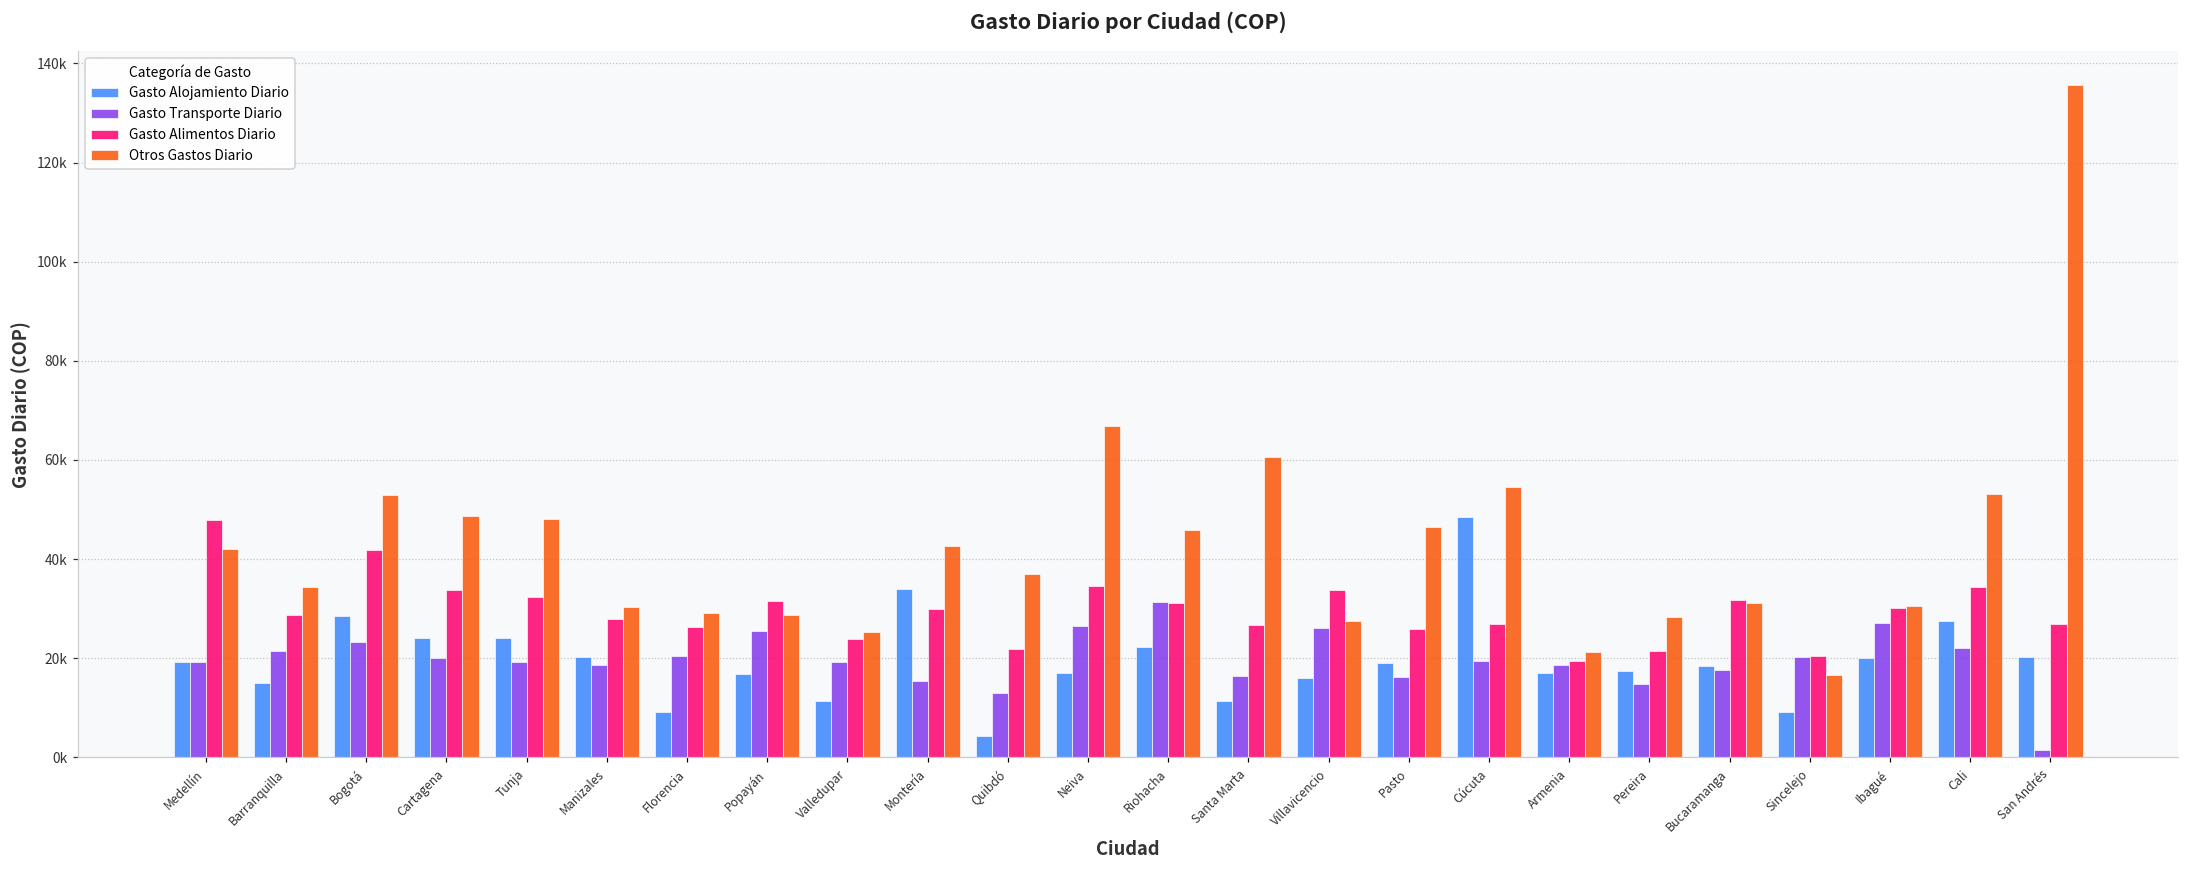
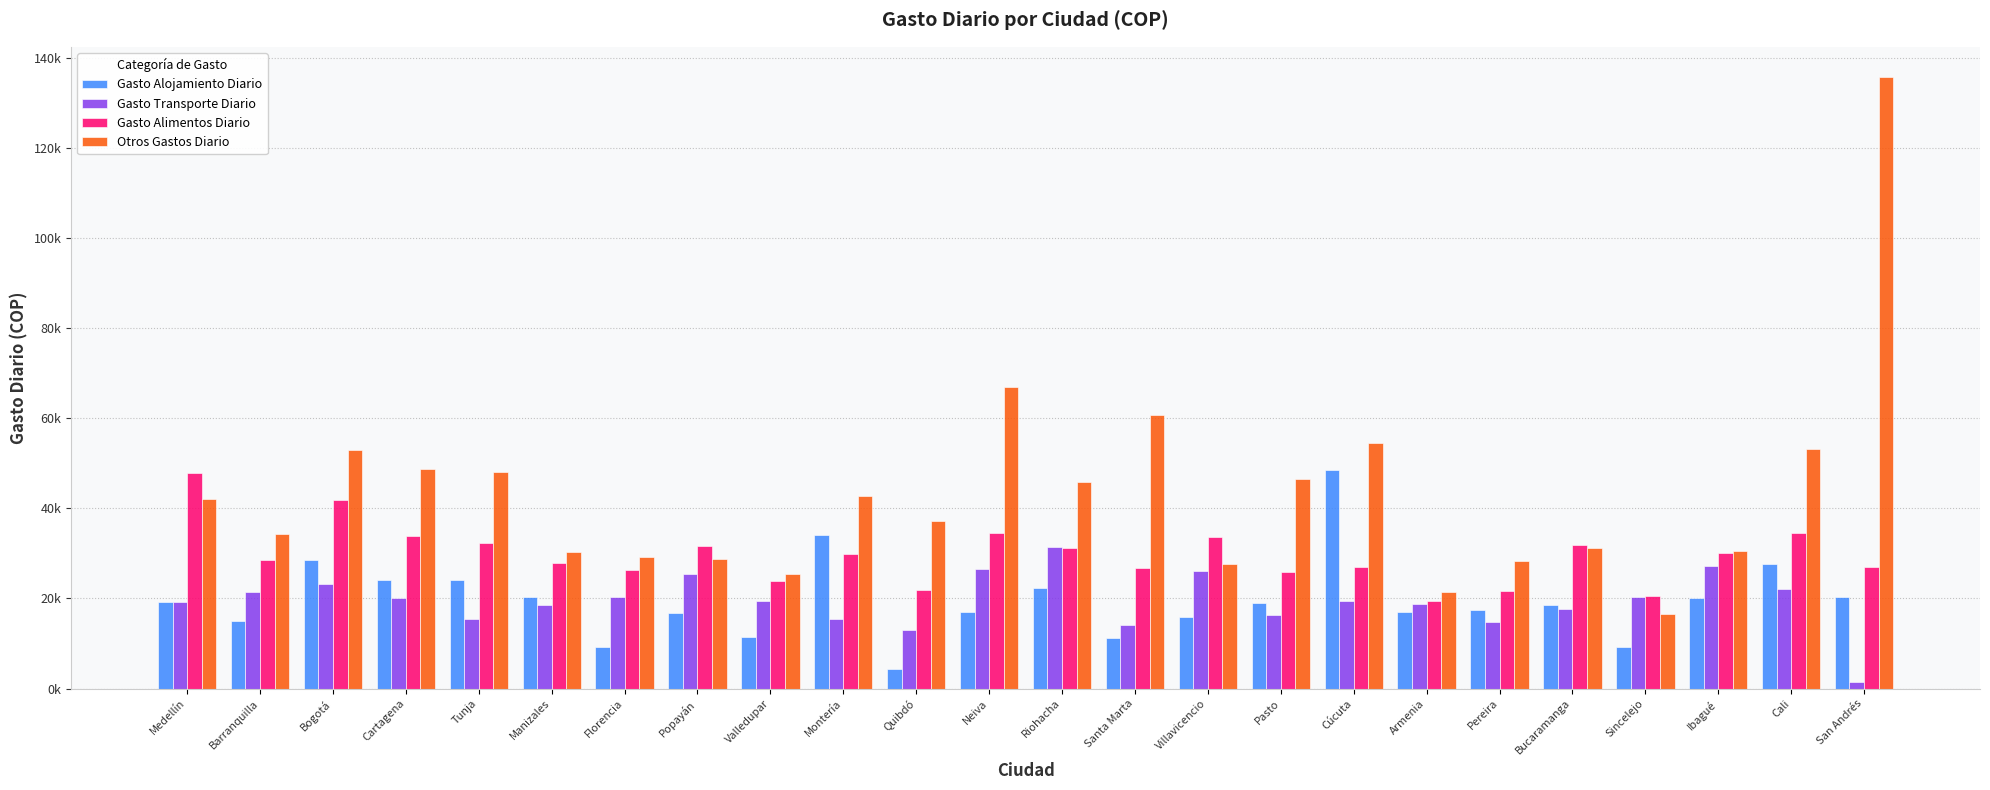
Gasto Transporte Diario, Tunja: 19000 -> 15000
Gasto Transporte Diario, Santa Marta: 16000 -> 14000
